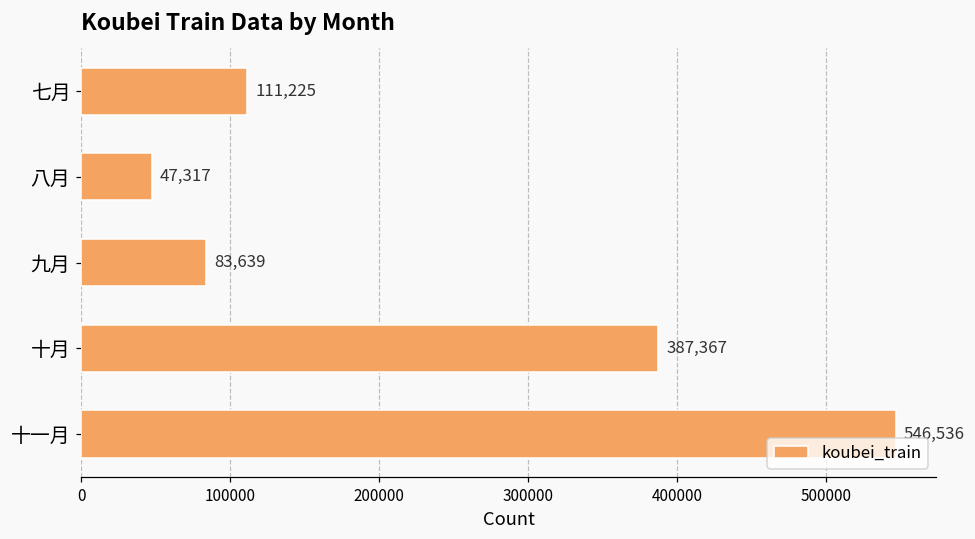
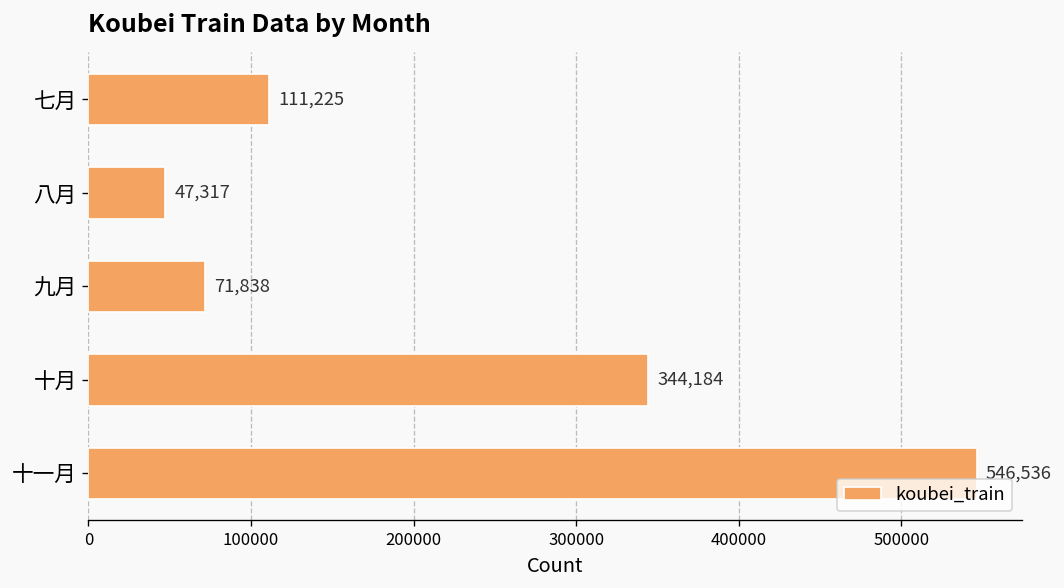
九月: 83,639 -> 71,838
十月: 387,367 -> 344,184
